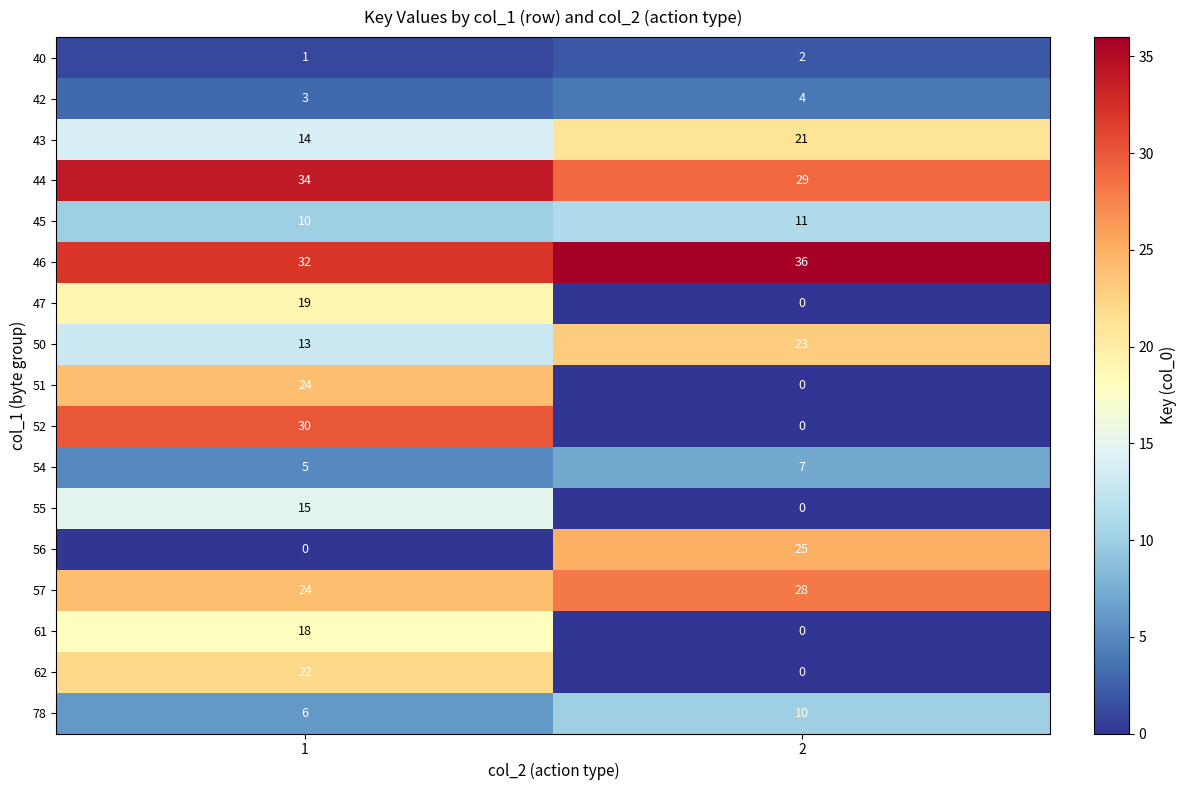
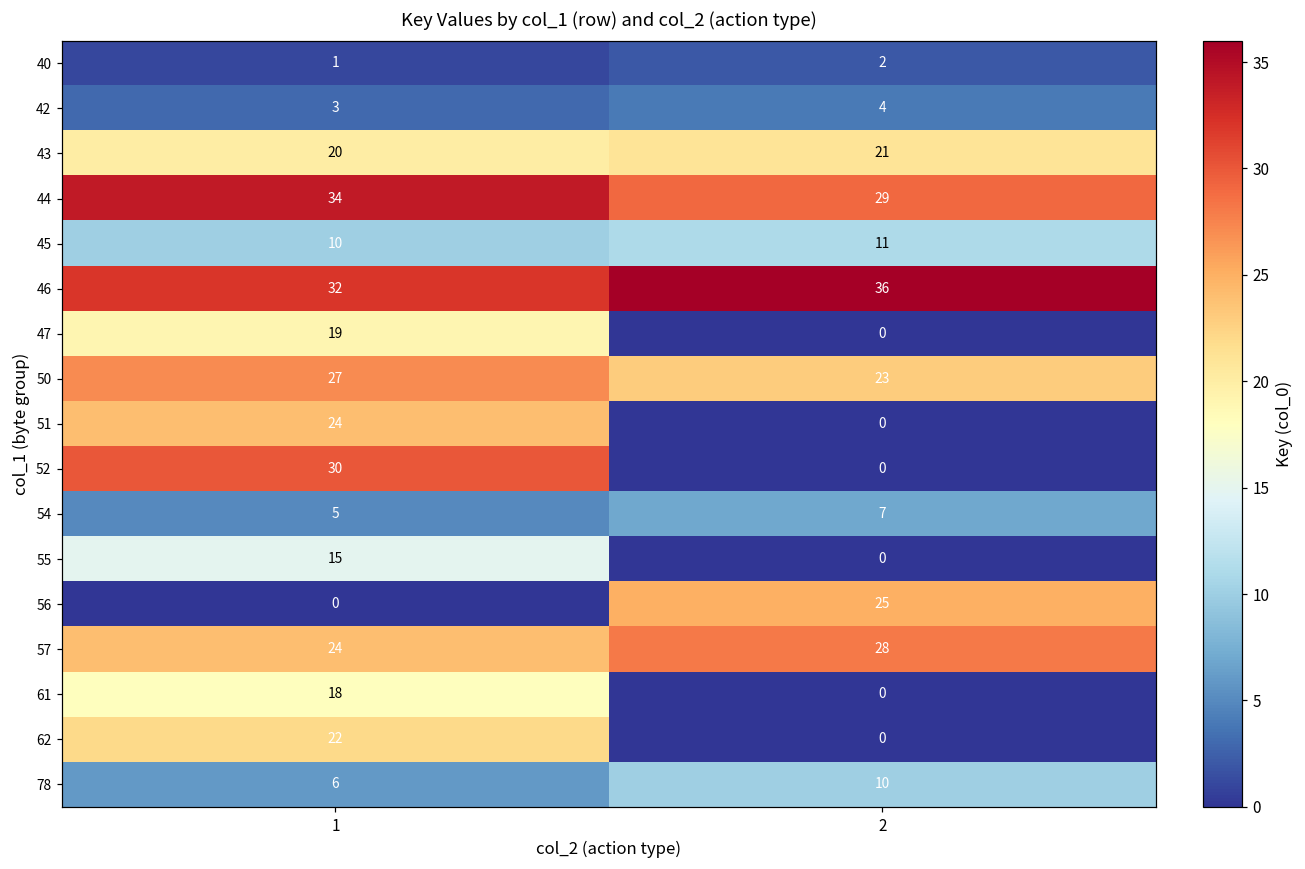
43, 1: 14 -> 20
50, 1: 13 -> 27
